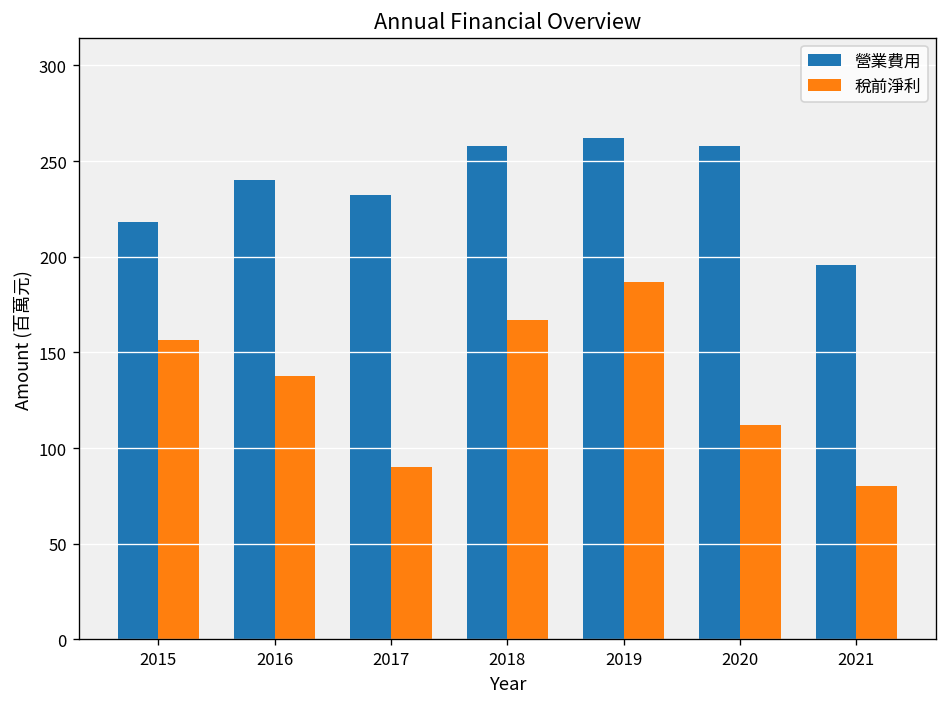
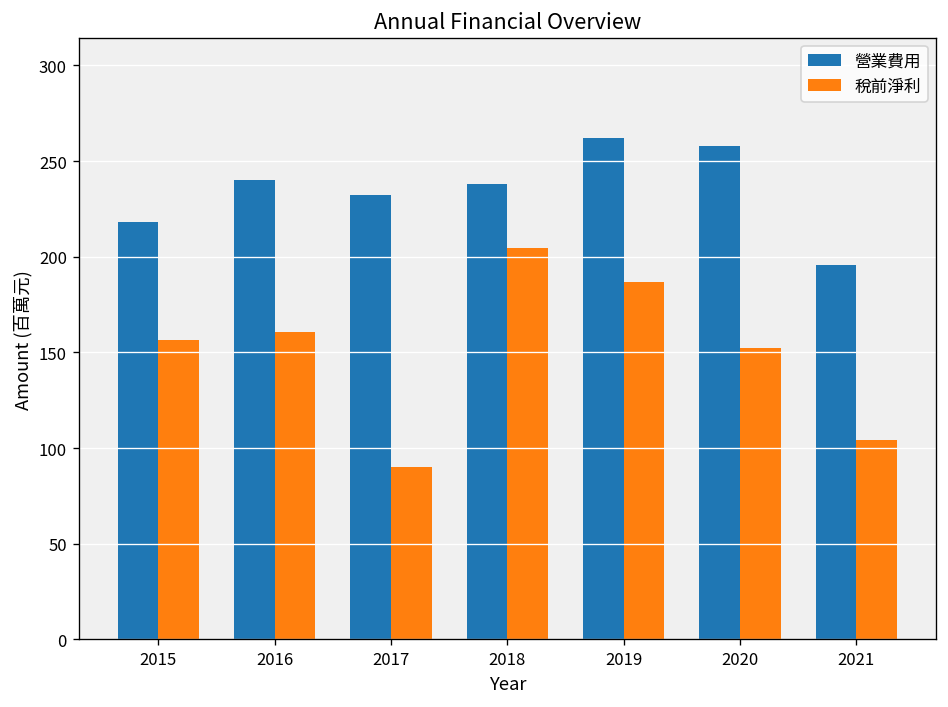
稅前淨利, 2016: 138 -> 160
營業費用, 2018: 258 -> 238
稅前淨利, 2018: 167 -> 204
稅前淨利, 2020: 112 -> 152
稅前淨利, 2021: 80 -> 104
